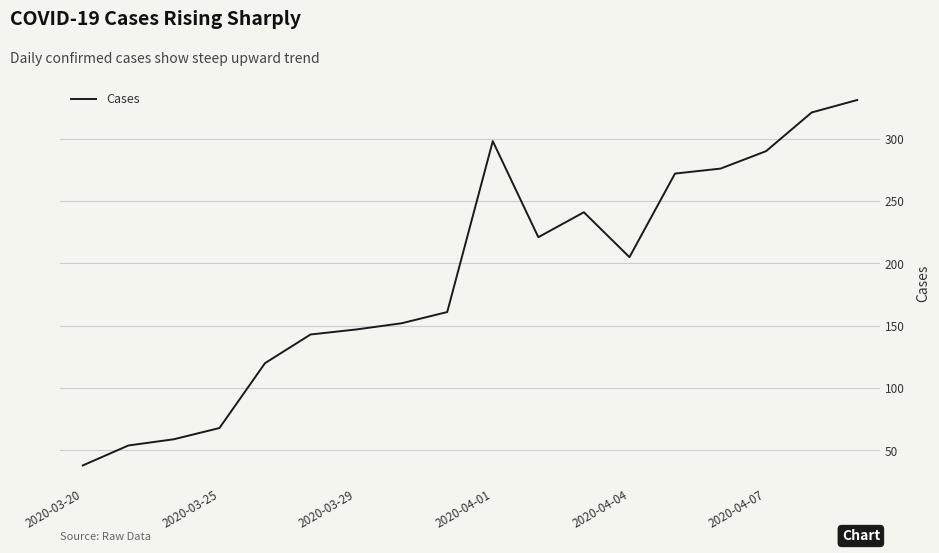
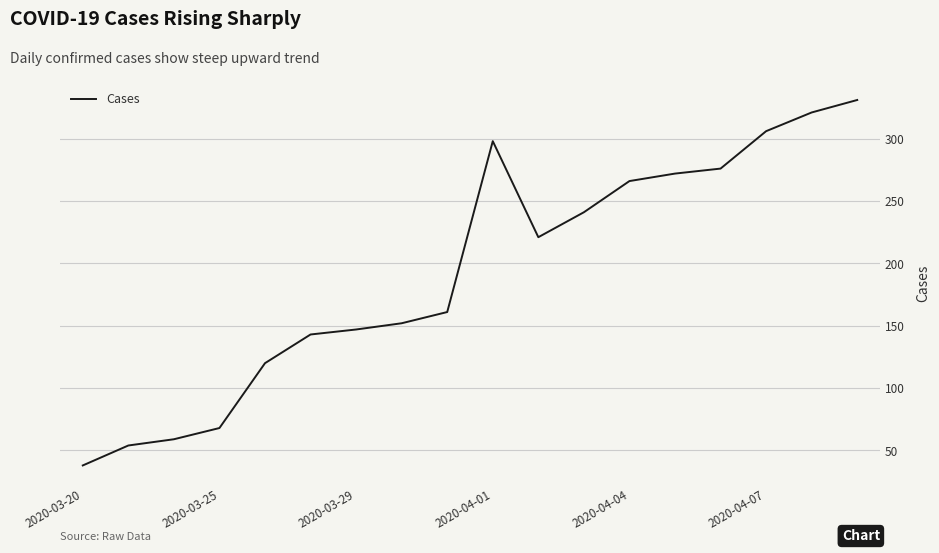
2020-04-04: 205 -> 266
2020-04-07: 290 -> 306
